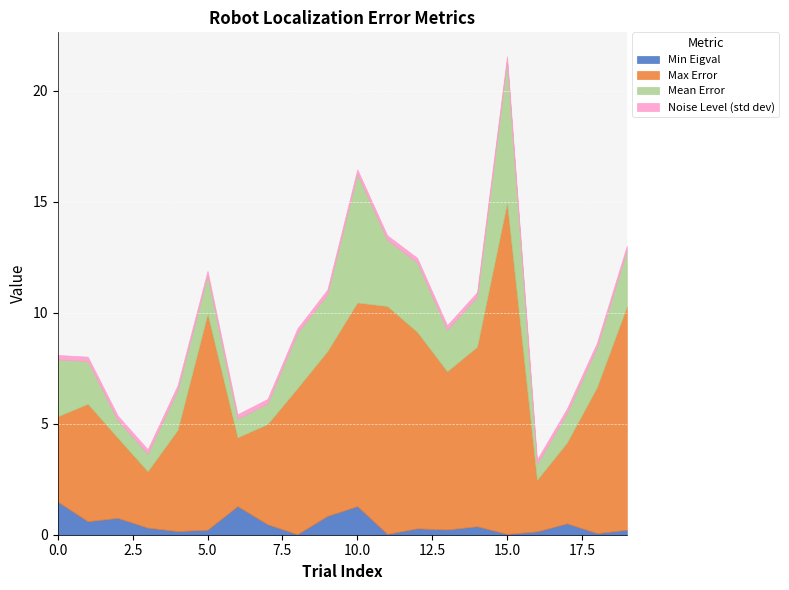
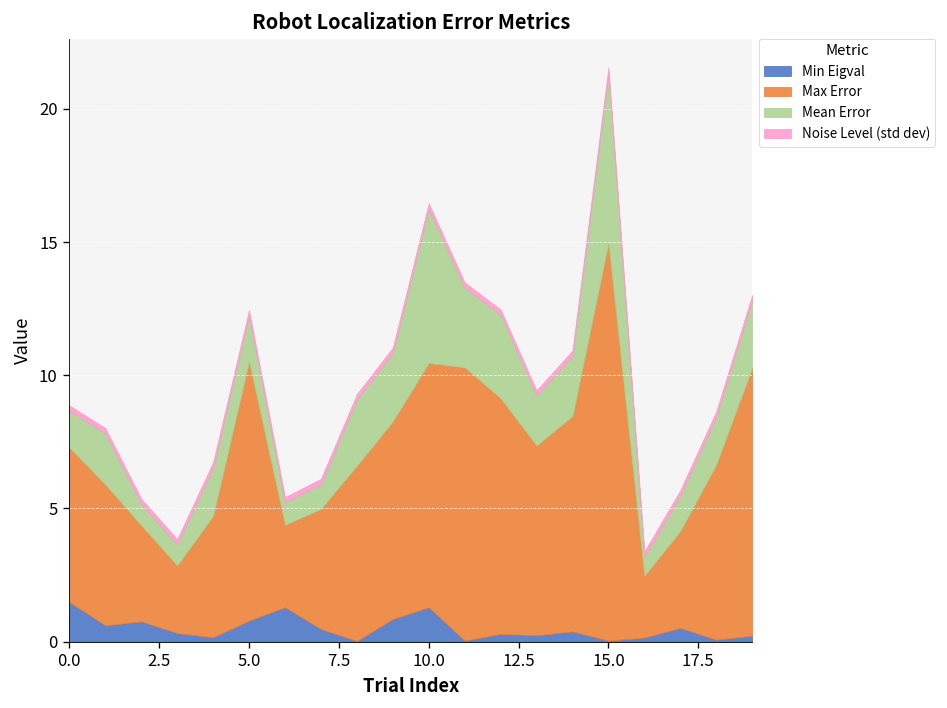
Max Error, 0.0: 3.8 -> 5.8
Mean Error, 0.0: 2.6 -> 1.4
Min Eigval, 5.0: 0.2 -> 0.8
